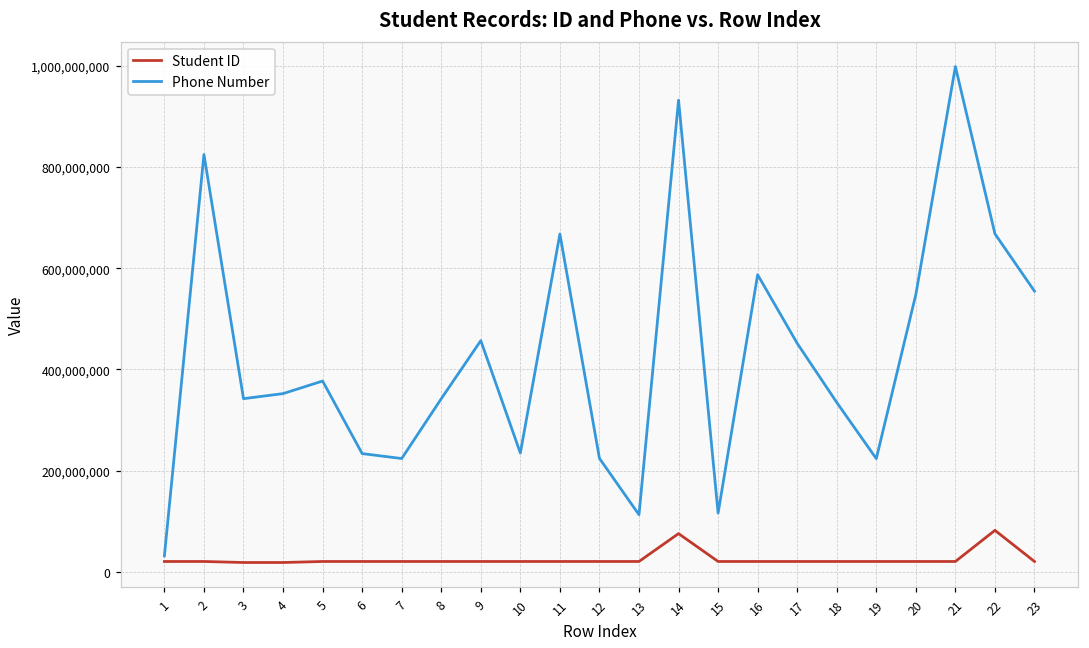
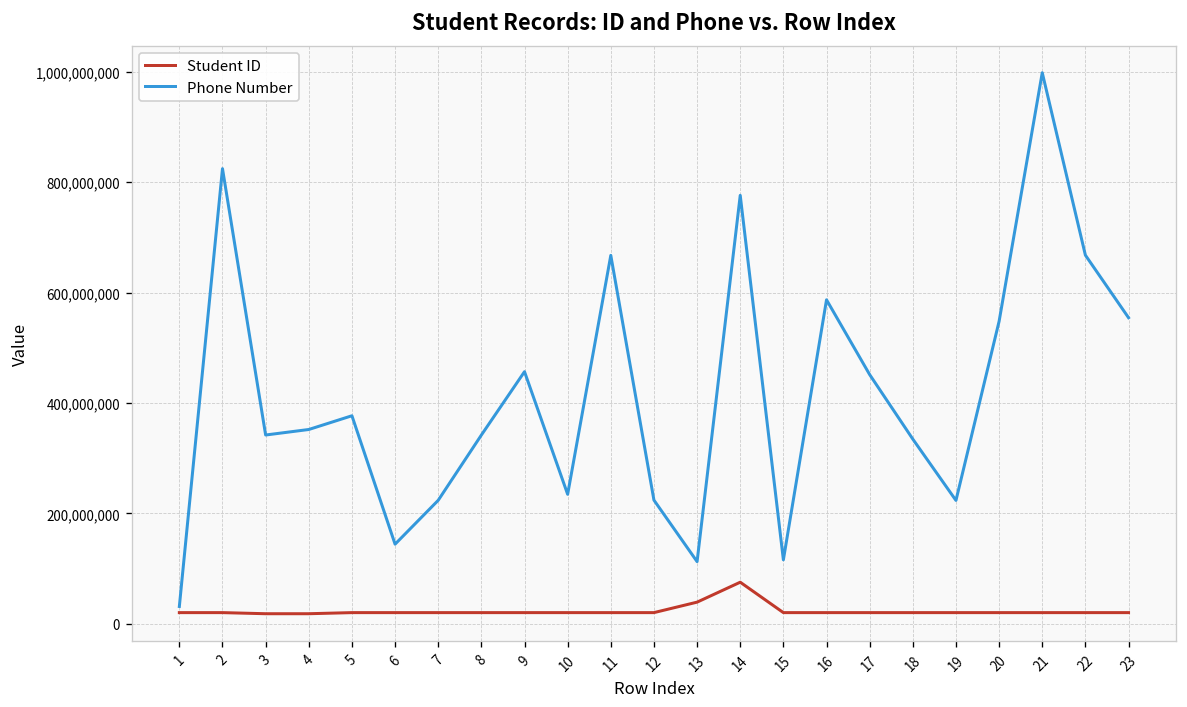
Phone Number, 6: 230,000,000 -> 140,000,000
Student ID, 13: 20,000,000 -> 40,000,000
Phone Number, 14: 930,000,000 -> 780,000,000
Student ID, 22: 80,000,000 -> 20,000,000
